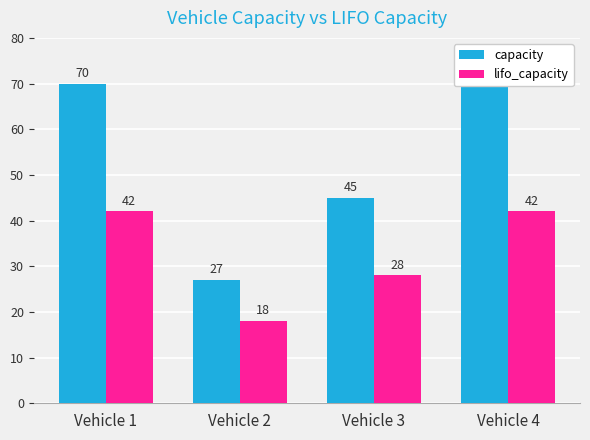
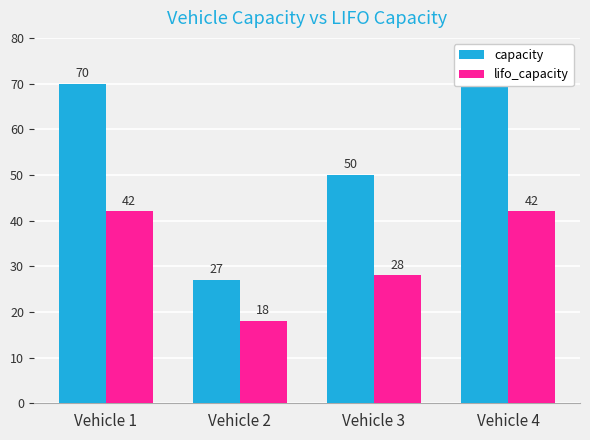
capacity, Vehicle 3: 45 -> 50
